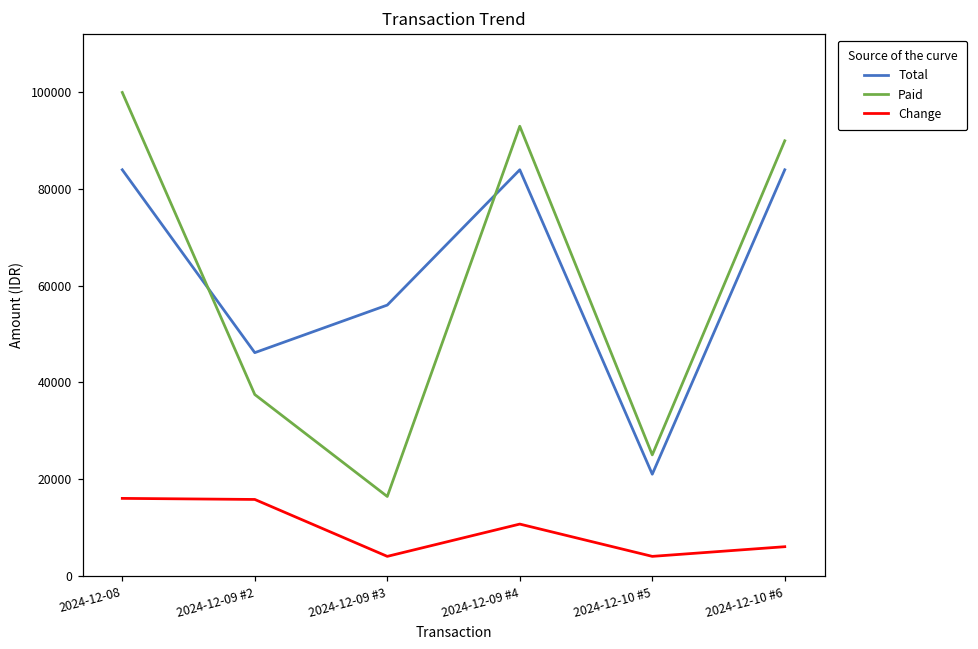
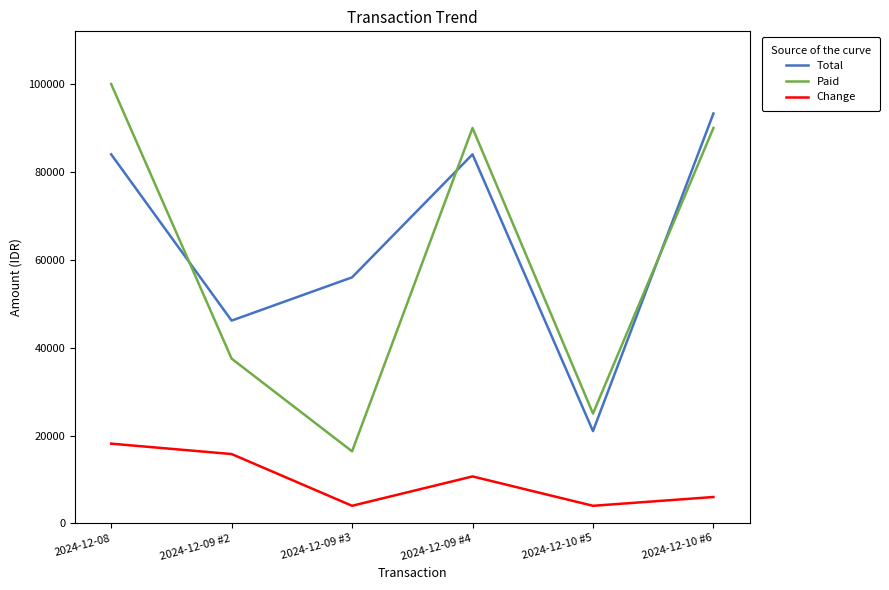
Change, 2024-12-08: 16000 -> 18000
Paid, 2024-12-09 #4: 93000 -> 90000
Total, 2024-12-10 #6: 84000 -> 93000
